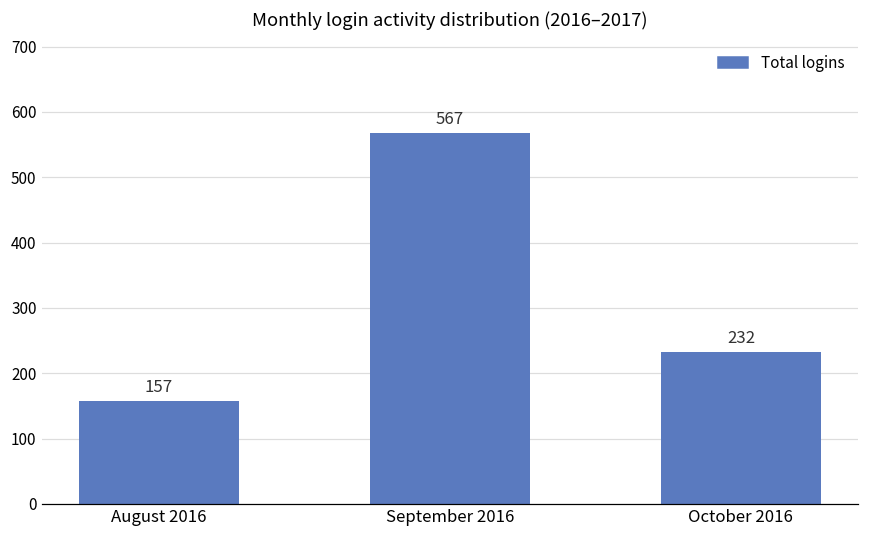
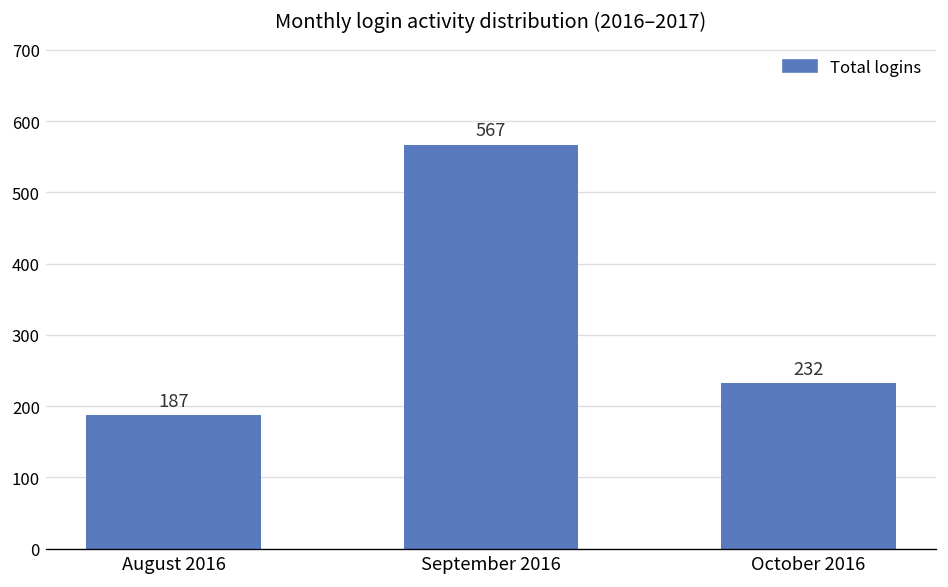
August 2016: 157 -> 187
